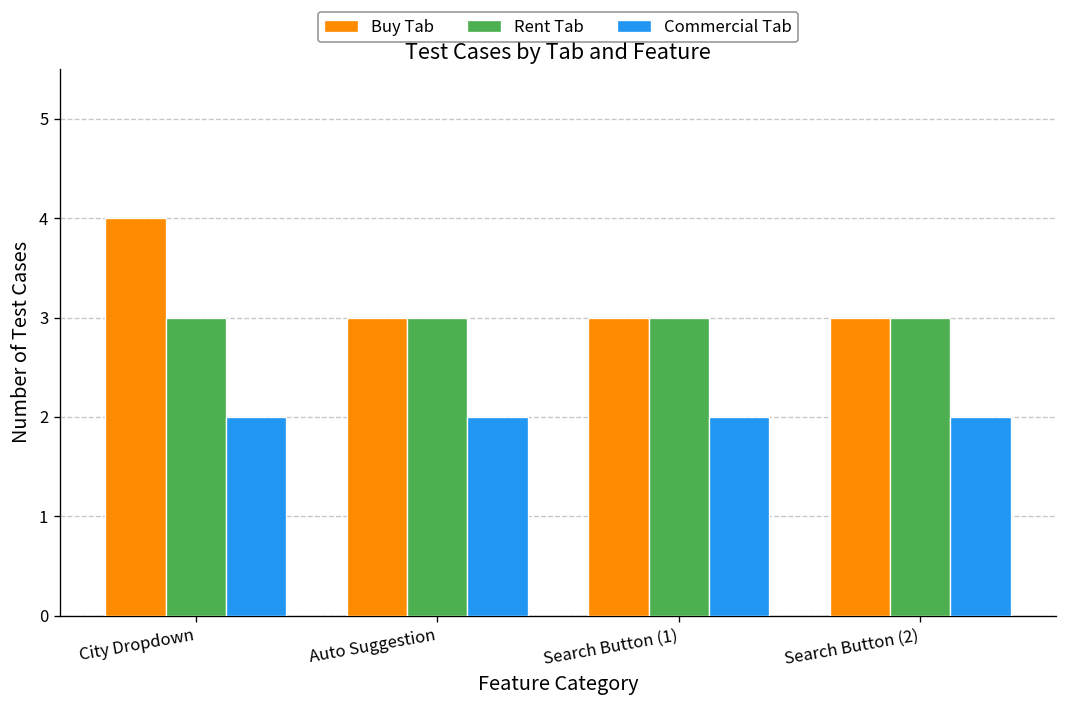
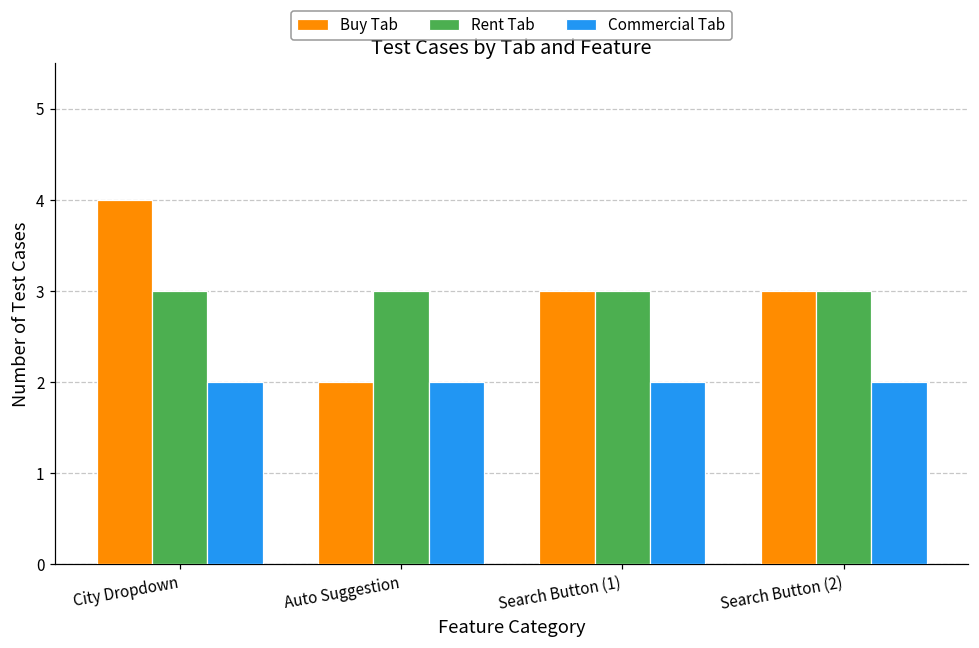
Buy Tab, Auto Suggestion: 3 -> 2
